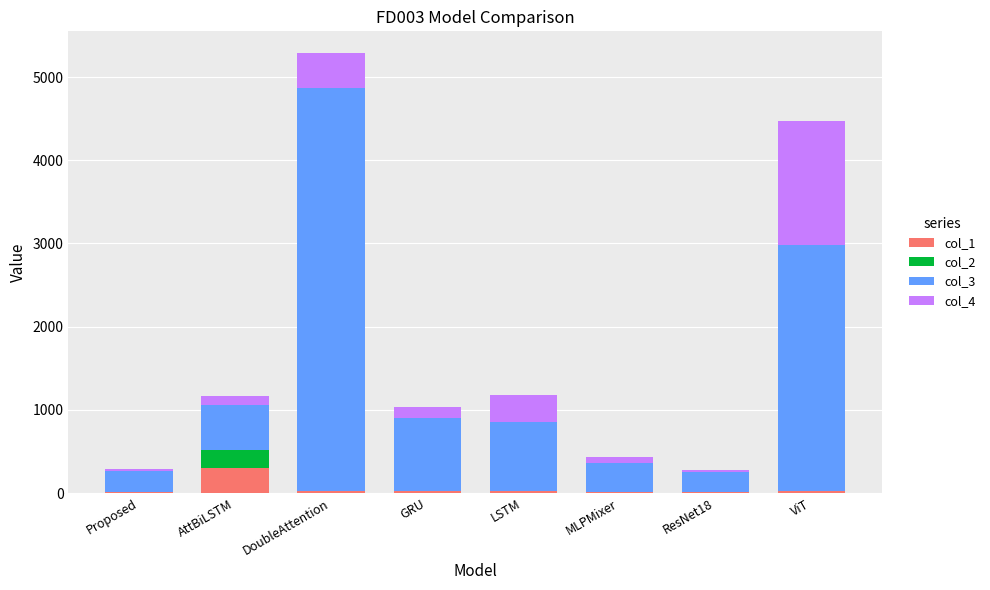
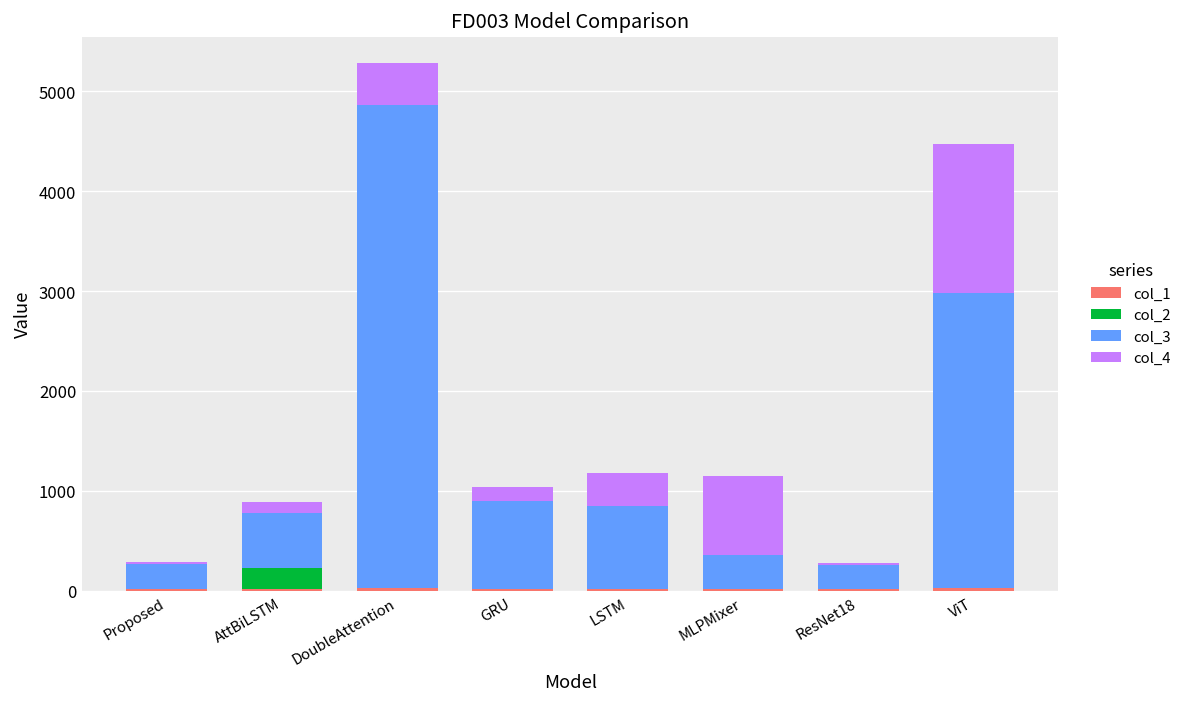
col_1, AttBiLSTM: 300 -> 0
col_4, MLPMixer: 100 -> 800
